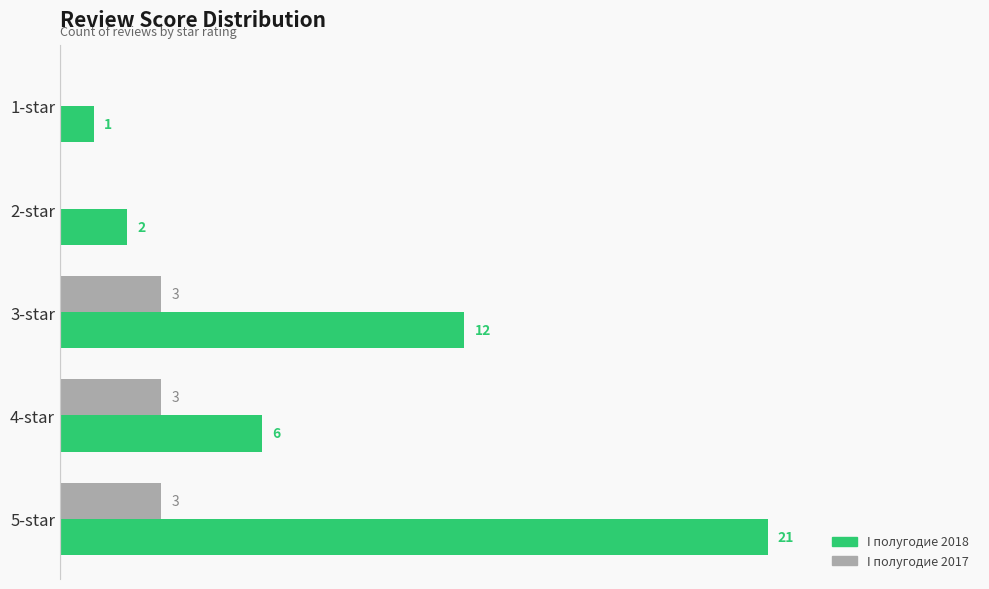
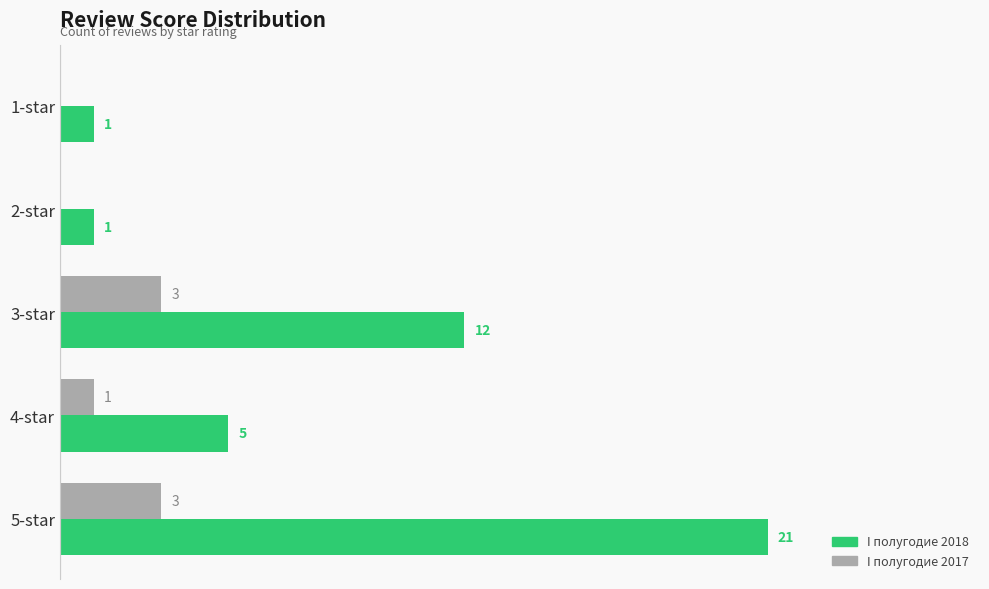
I полугодие 2018, 2-star: 2 -> 1
I полугодие 2017, 4-star: 3 -> 1
I полугодие 2018, 4-star: 6 -> 5
